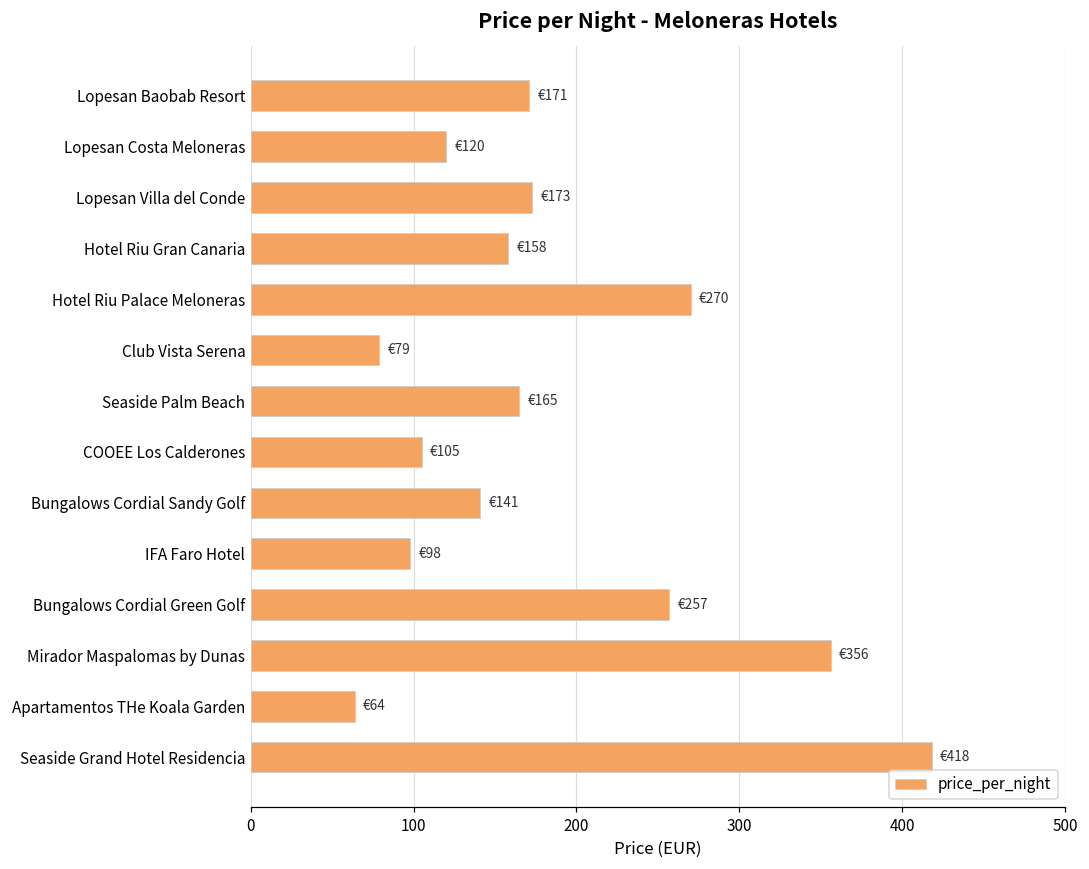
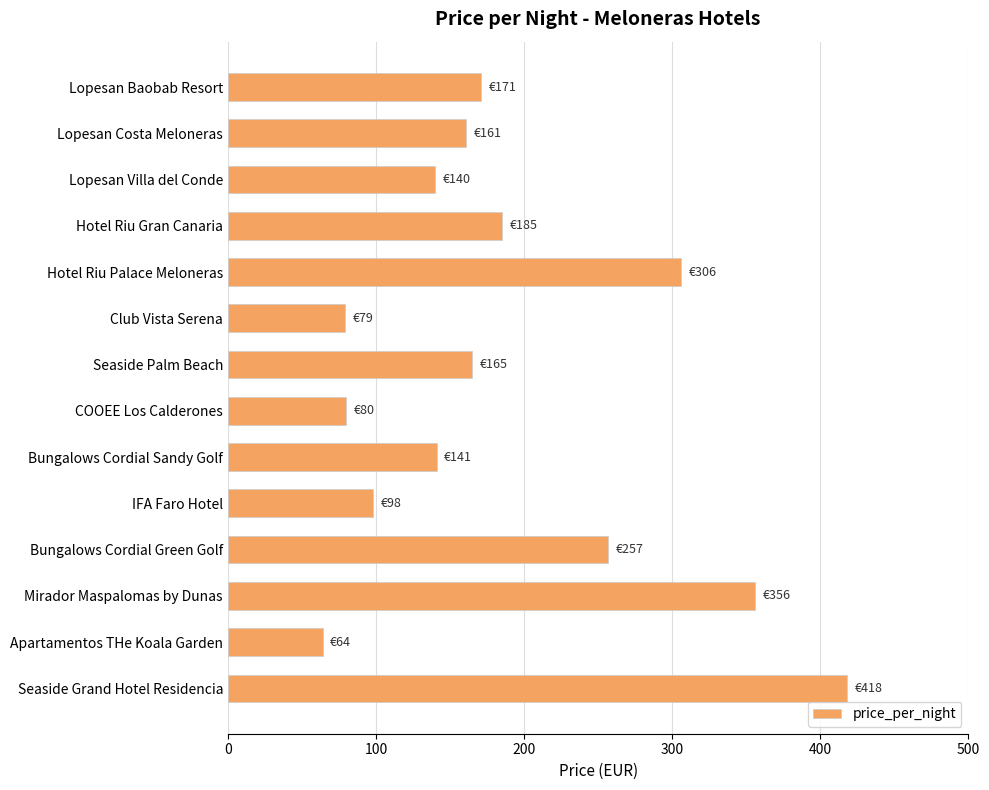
Lopesan Costa Meloneras: €120 -> €161
Lopesan Villa del Conde: €173 -> €140
Hotel Riu Gran Canaria: €158 -> €185
Hotel Riu Palace Meloneras: €270 -> €306
COOEE Los Calderones: €105 -> €80
